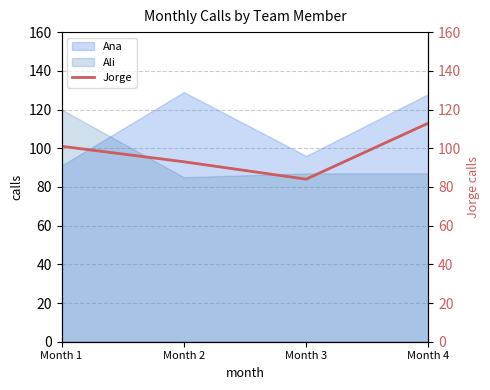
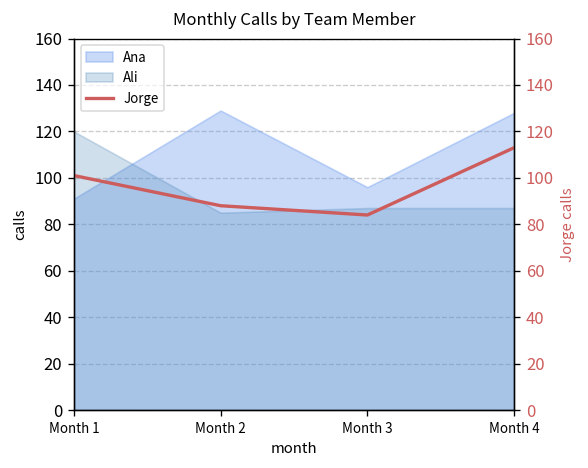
Jorge, Month 2: 93 -> 88
